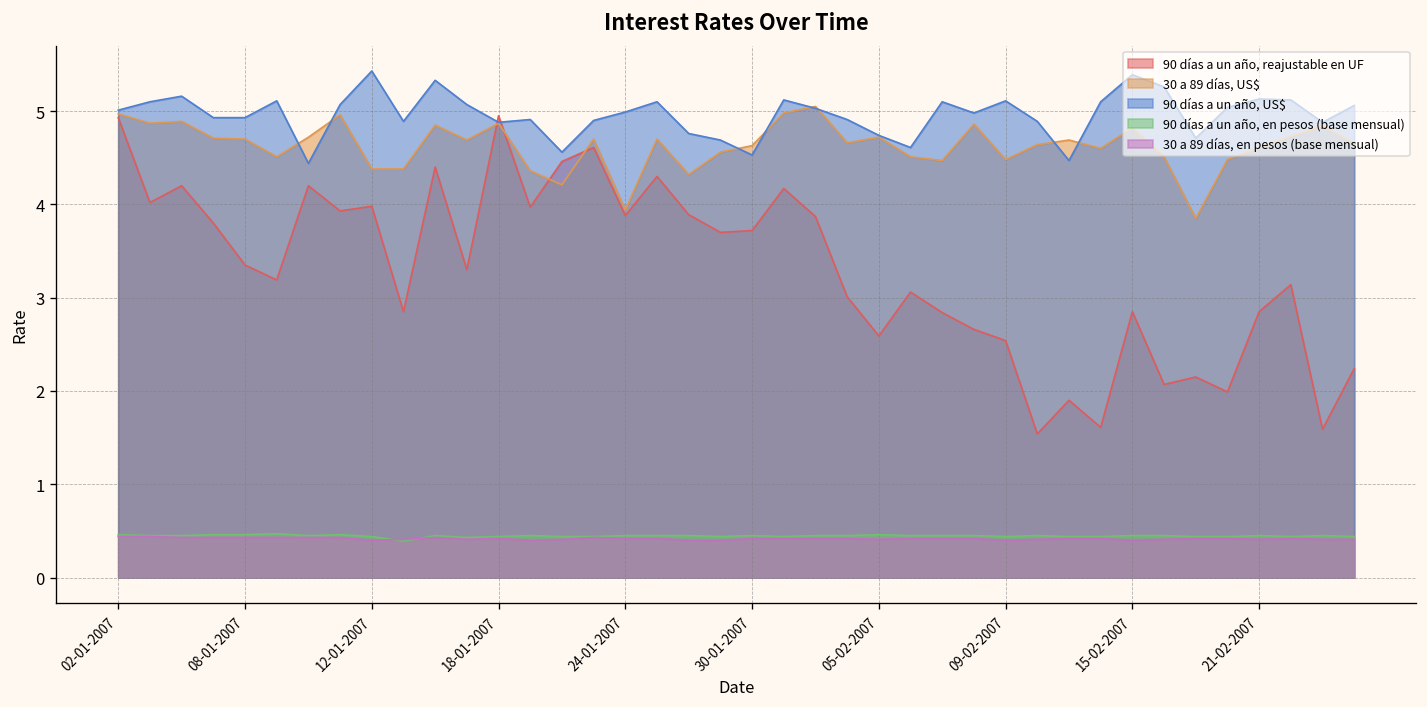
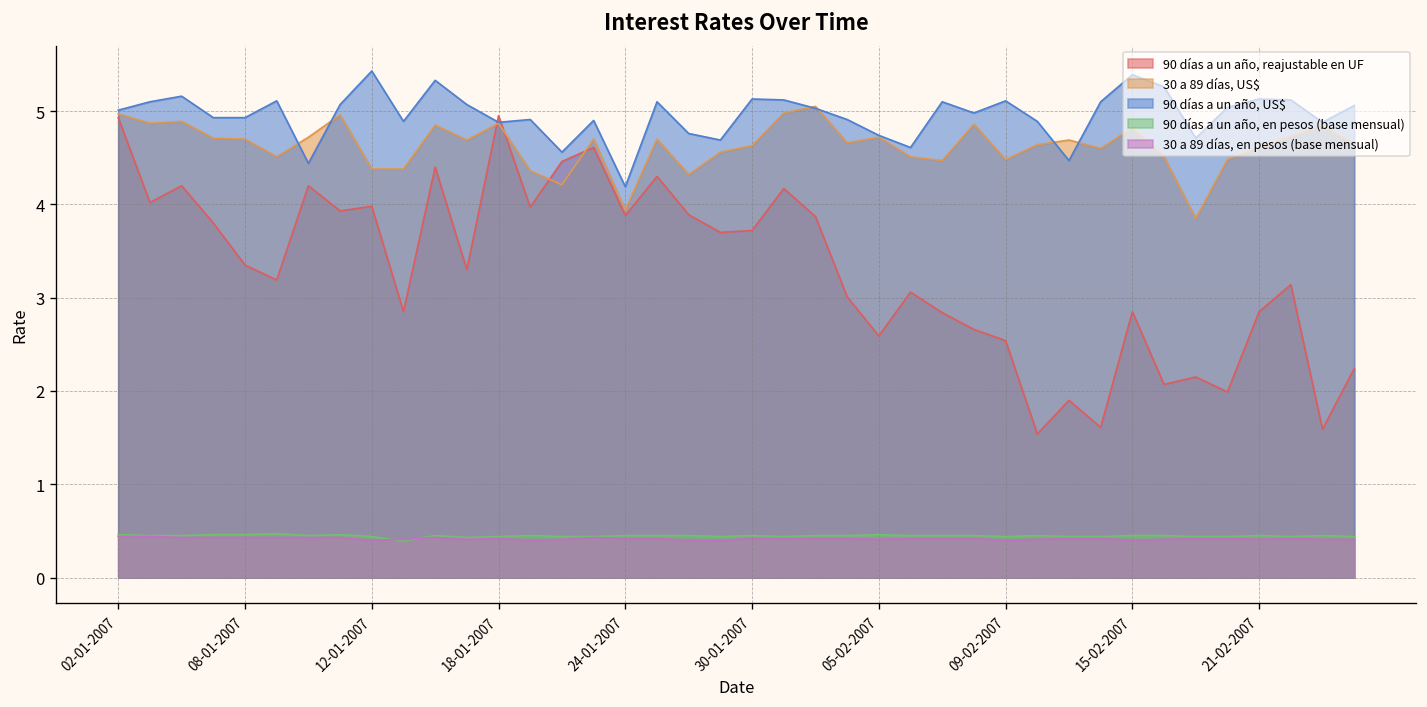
90 días a un año, US$, 24-01-2007: 5.0 -> 4.2
90 días a un año, US$, 30-01-2007: 4.5 -> 5.1
